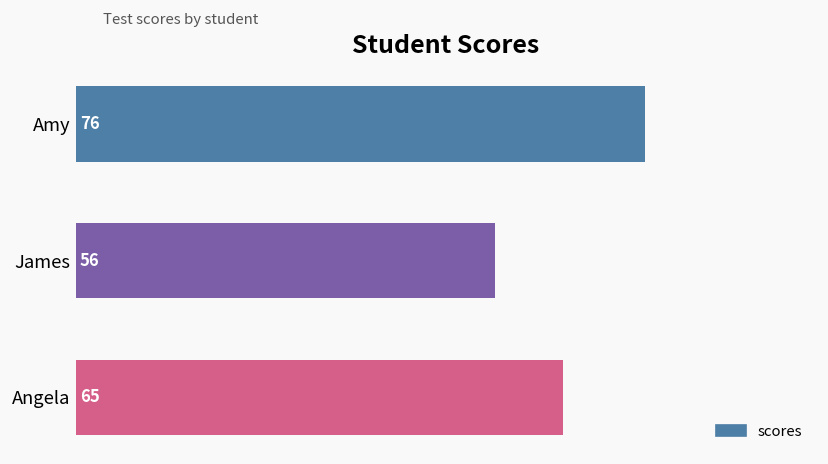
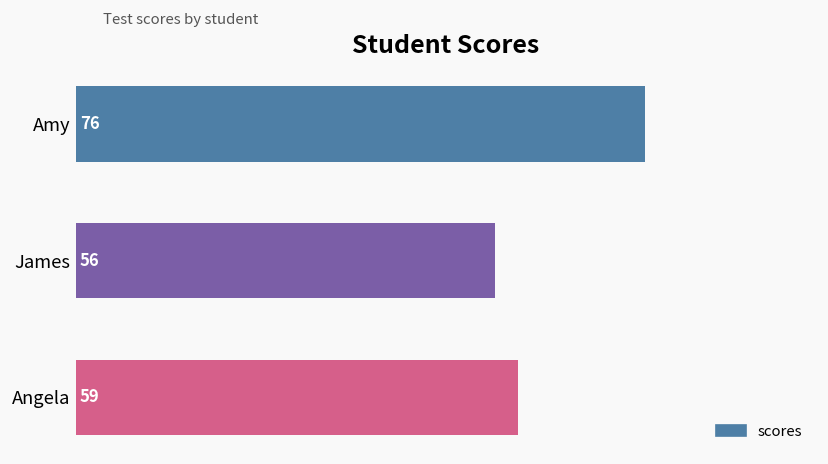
Angela: 65 -> 59
